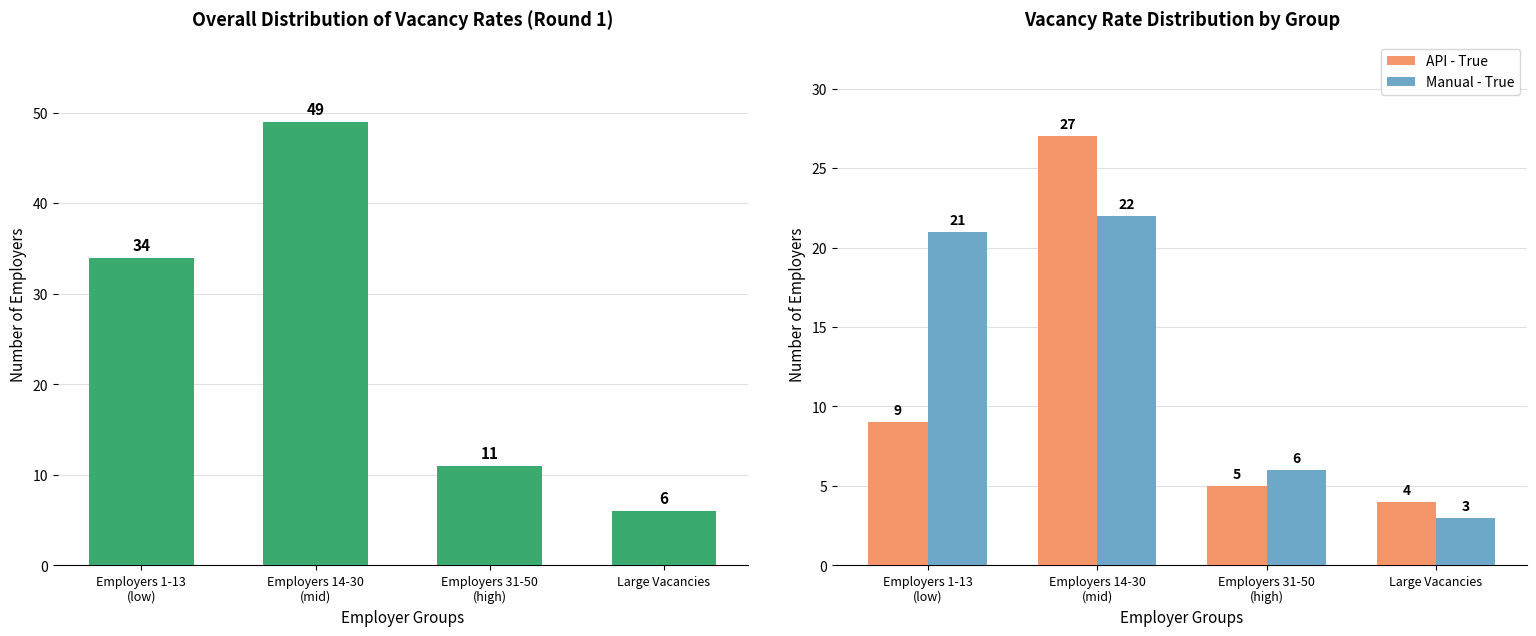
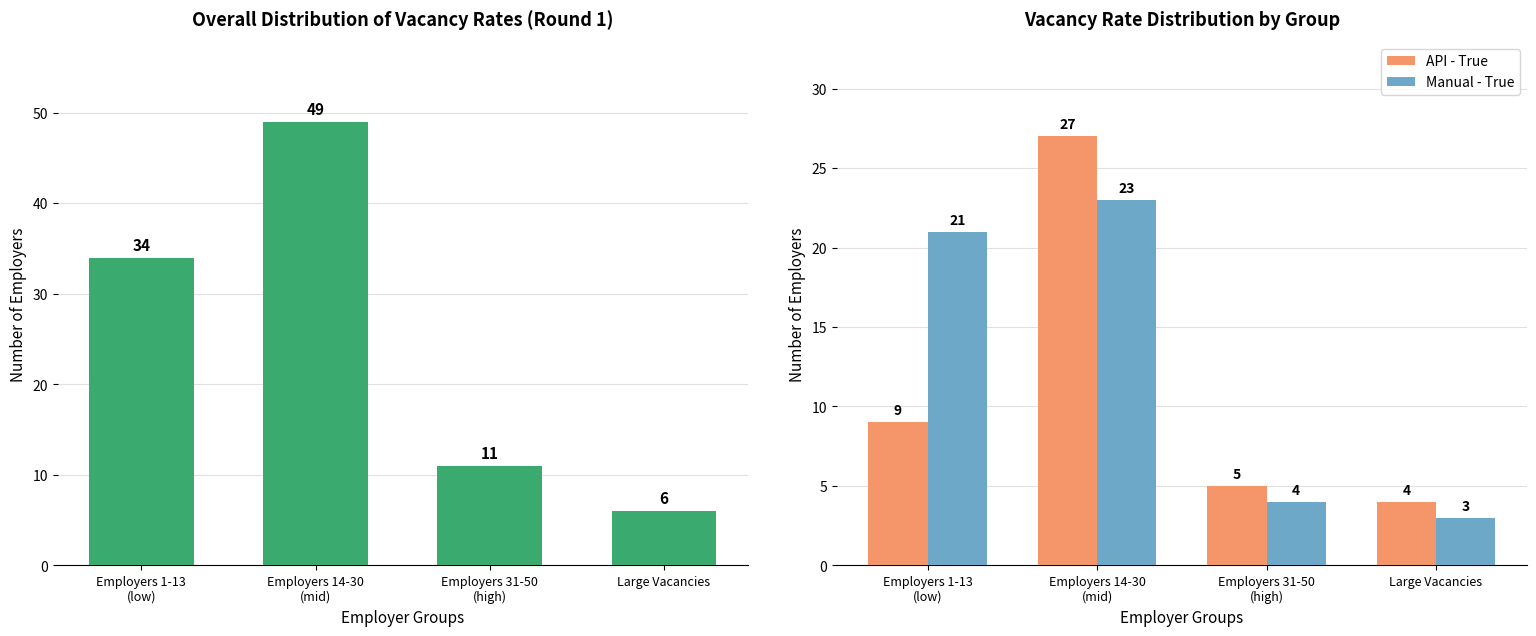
Vacancy Rate Distribution by Group, Manual - True, Employers 14-30 (mid): 22 -> 23
Vacancy Rate Distribution by Group, Manual - True, Employers 31-50 (high): 6 -> 4
